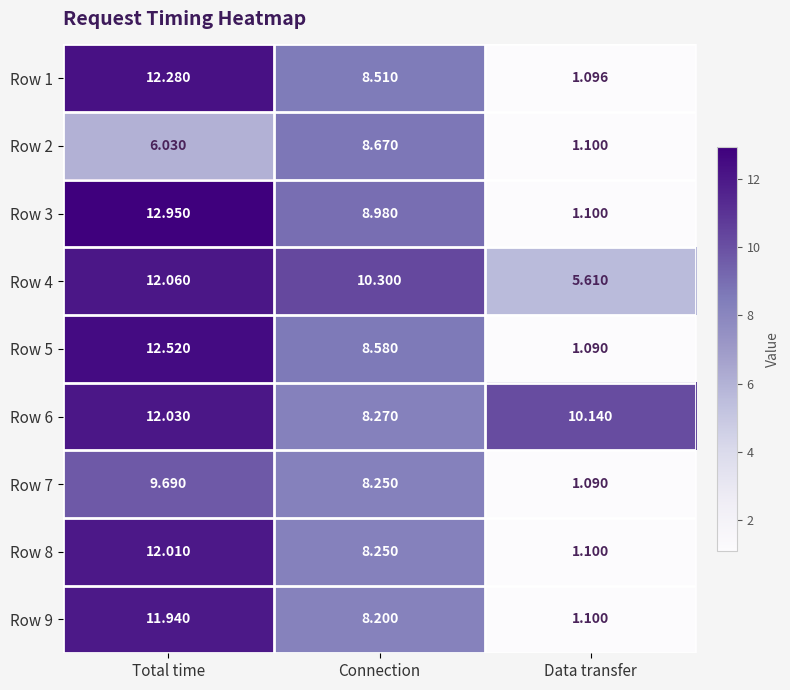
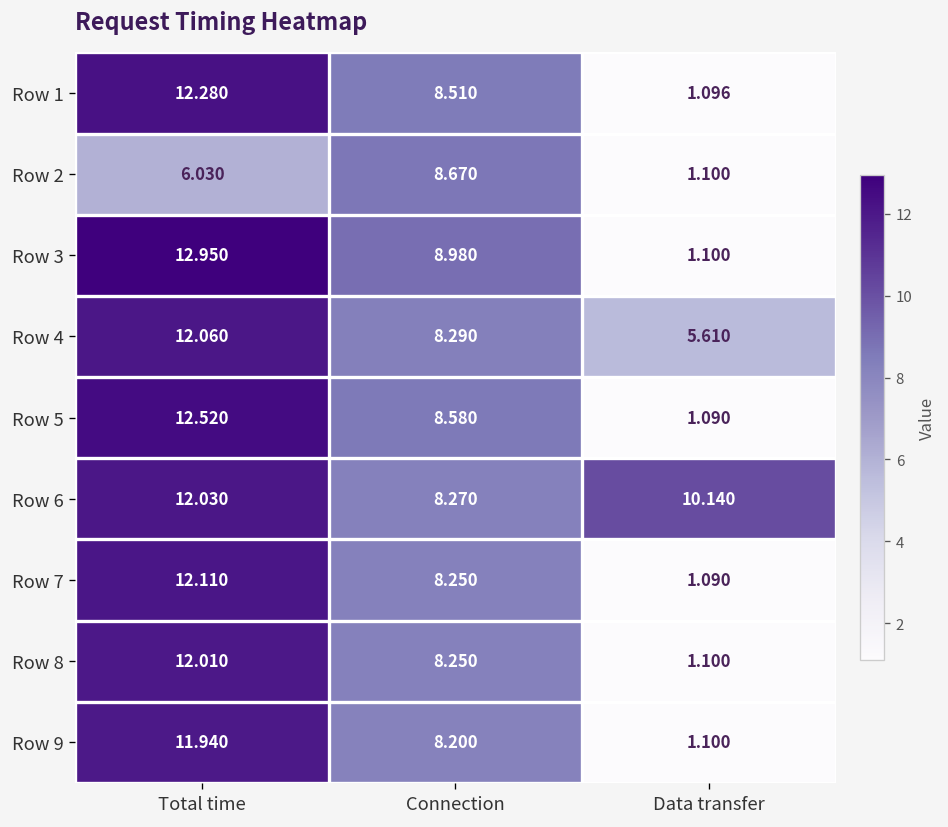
Row 4, Connection: 10.300 -> 8.290
Row 7, Total time: 9.690 -> 12.110
